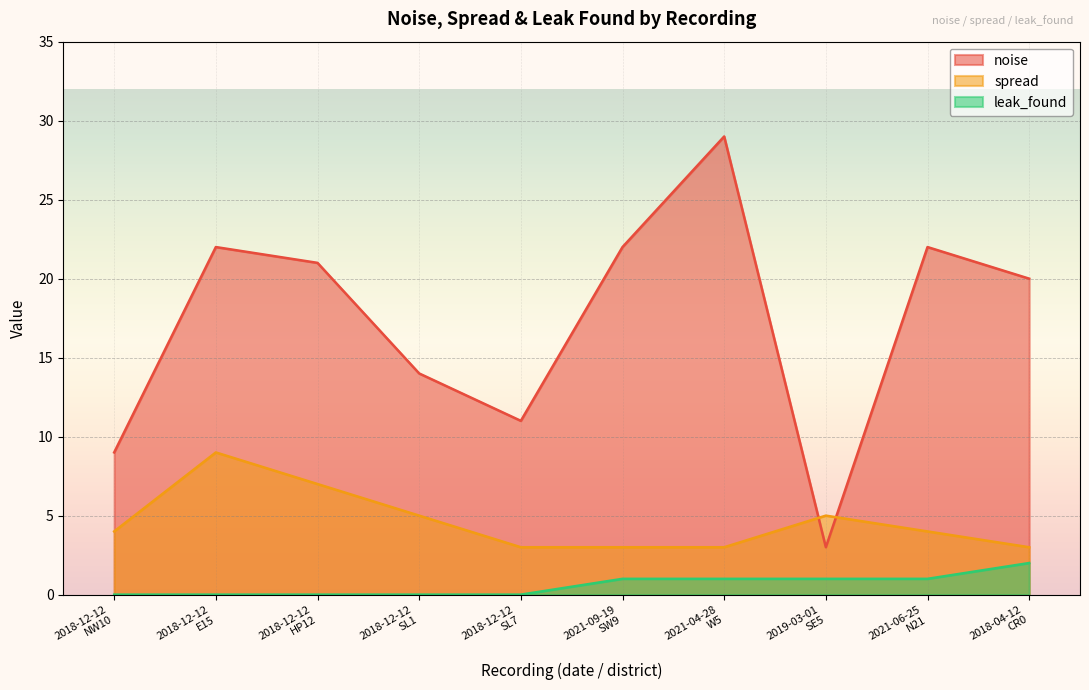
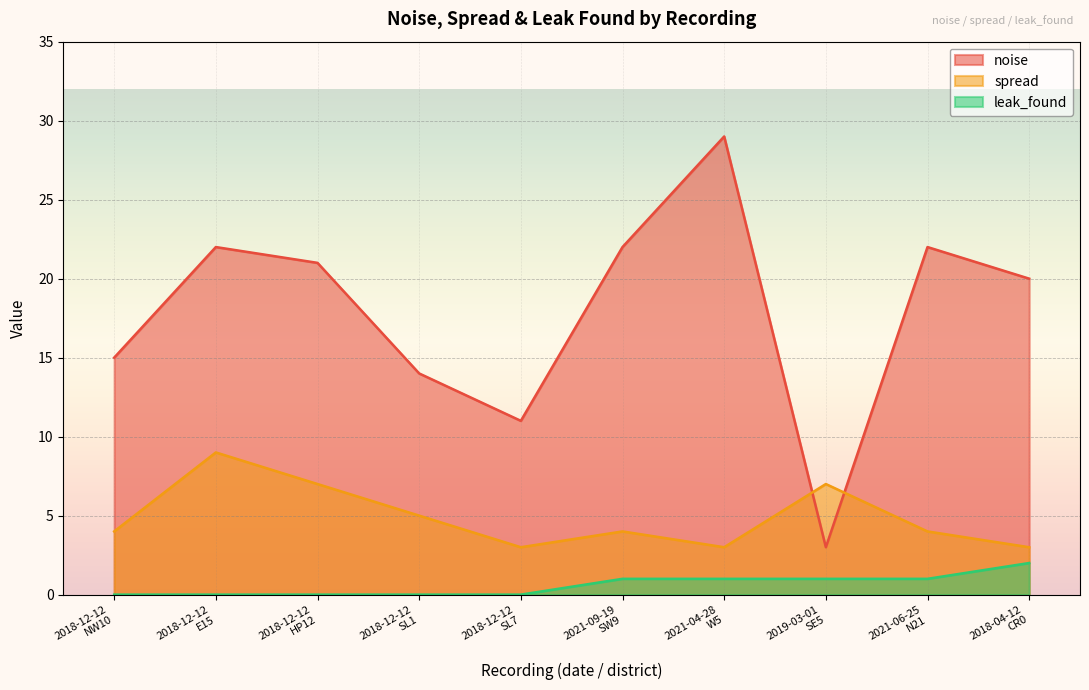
noise, 2018-12-12 NW10: 9 -> 15
spread, 2021-09-19 SW9: 3 -> 4
spread, 2019-03-01 SE5: 5 -> 7
